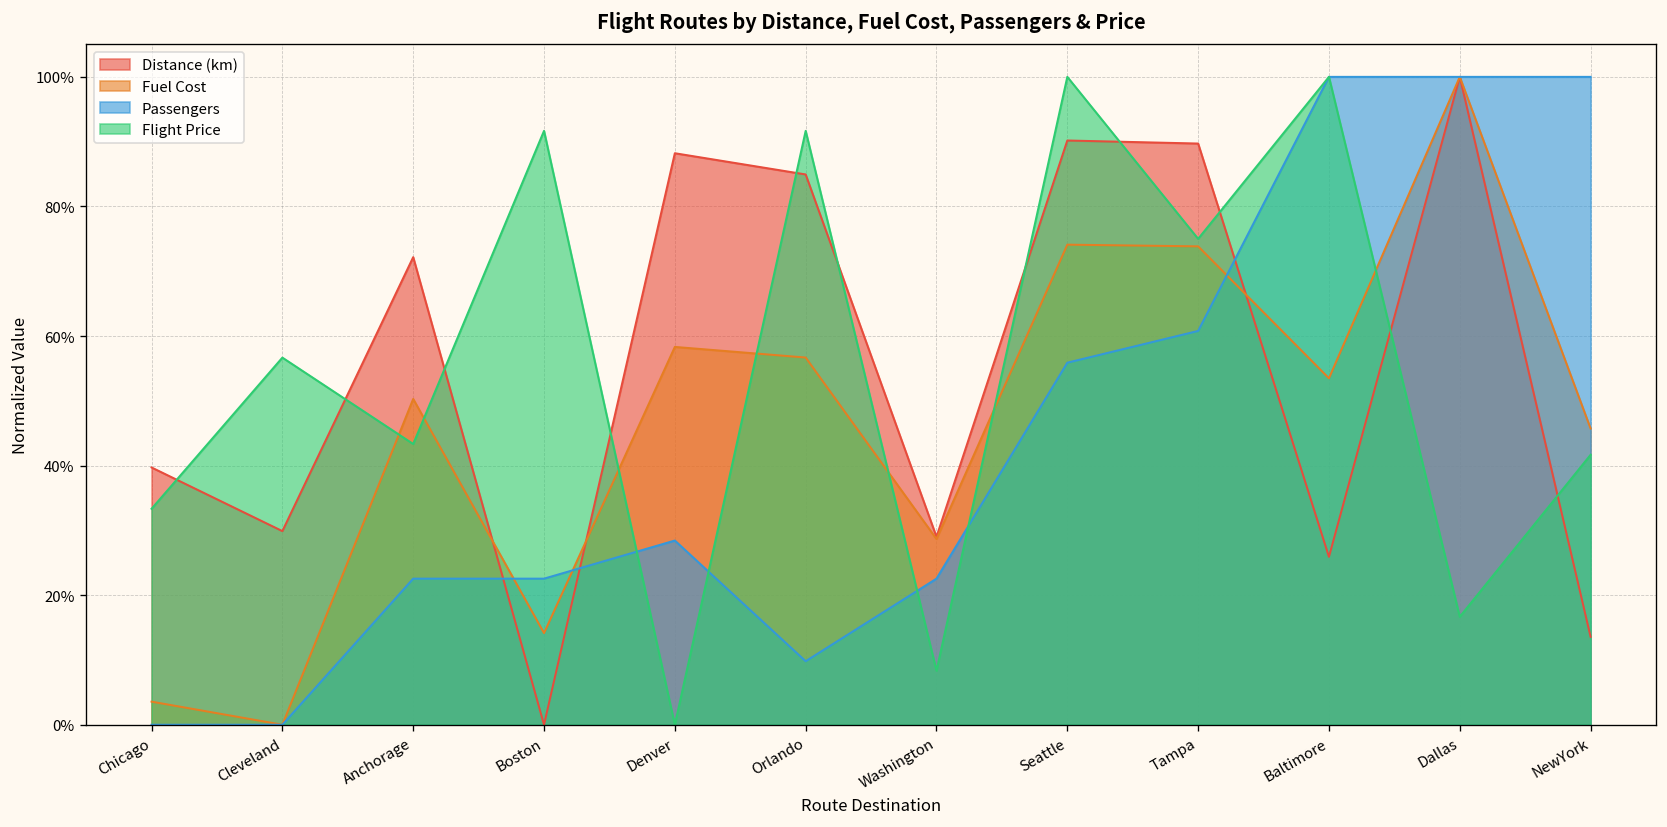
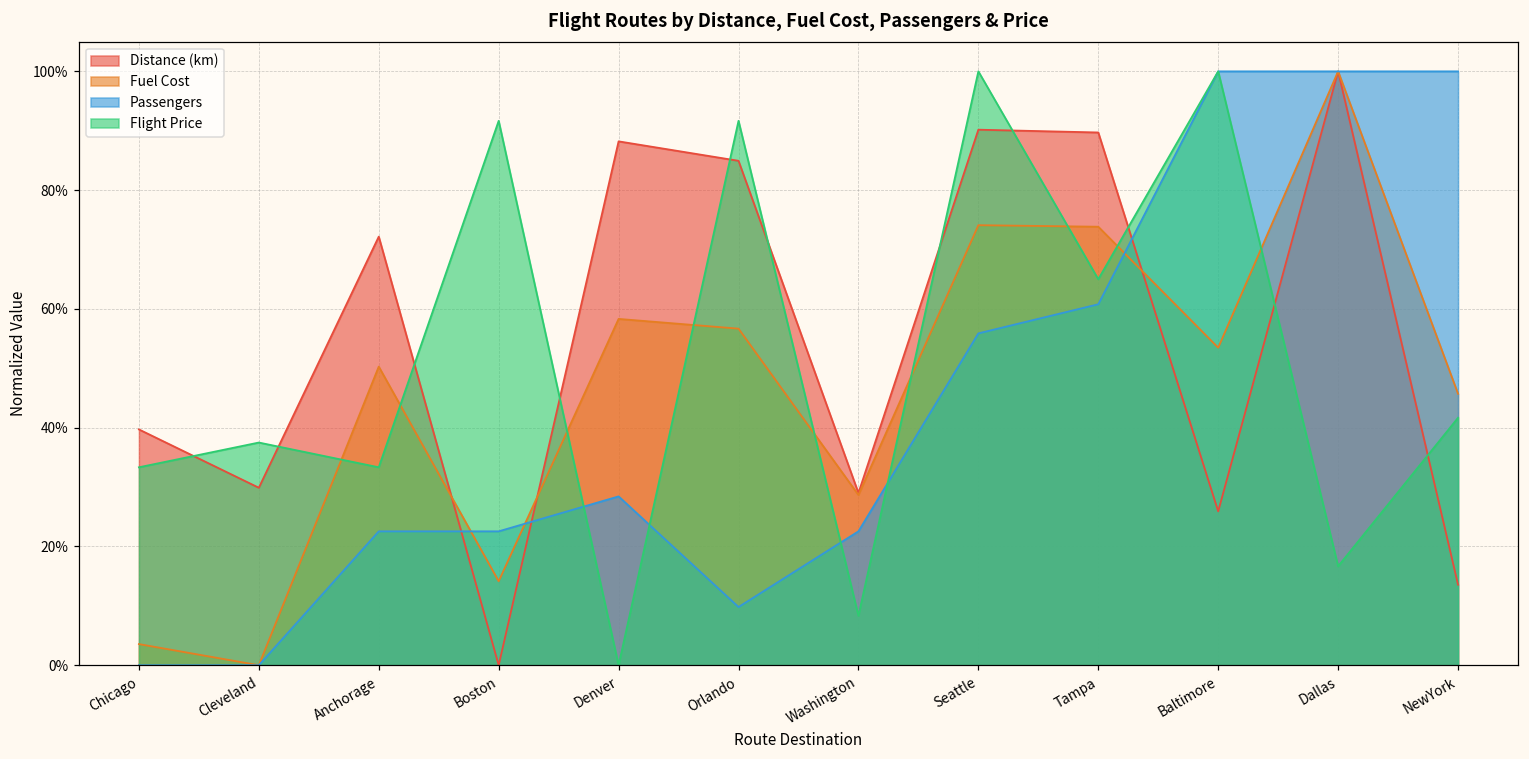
Flight Price, Cleveland: 57% -> 38%
Flight Price, Anchorage: 43% -> 33%
Flight Price, Tampa: 75% -> 65%
